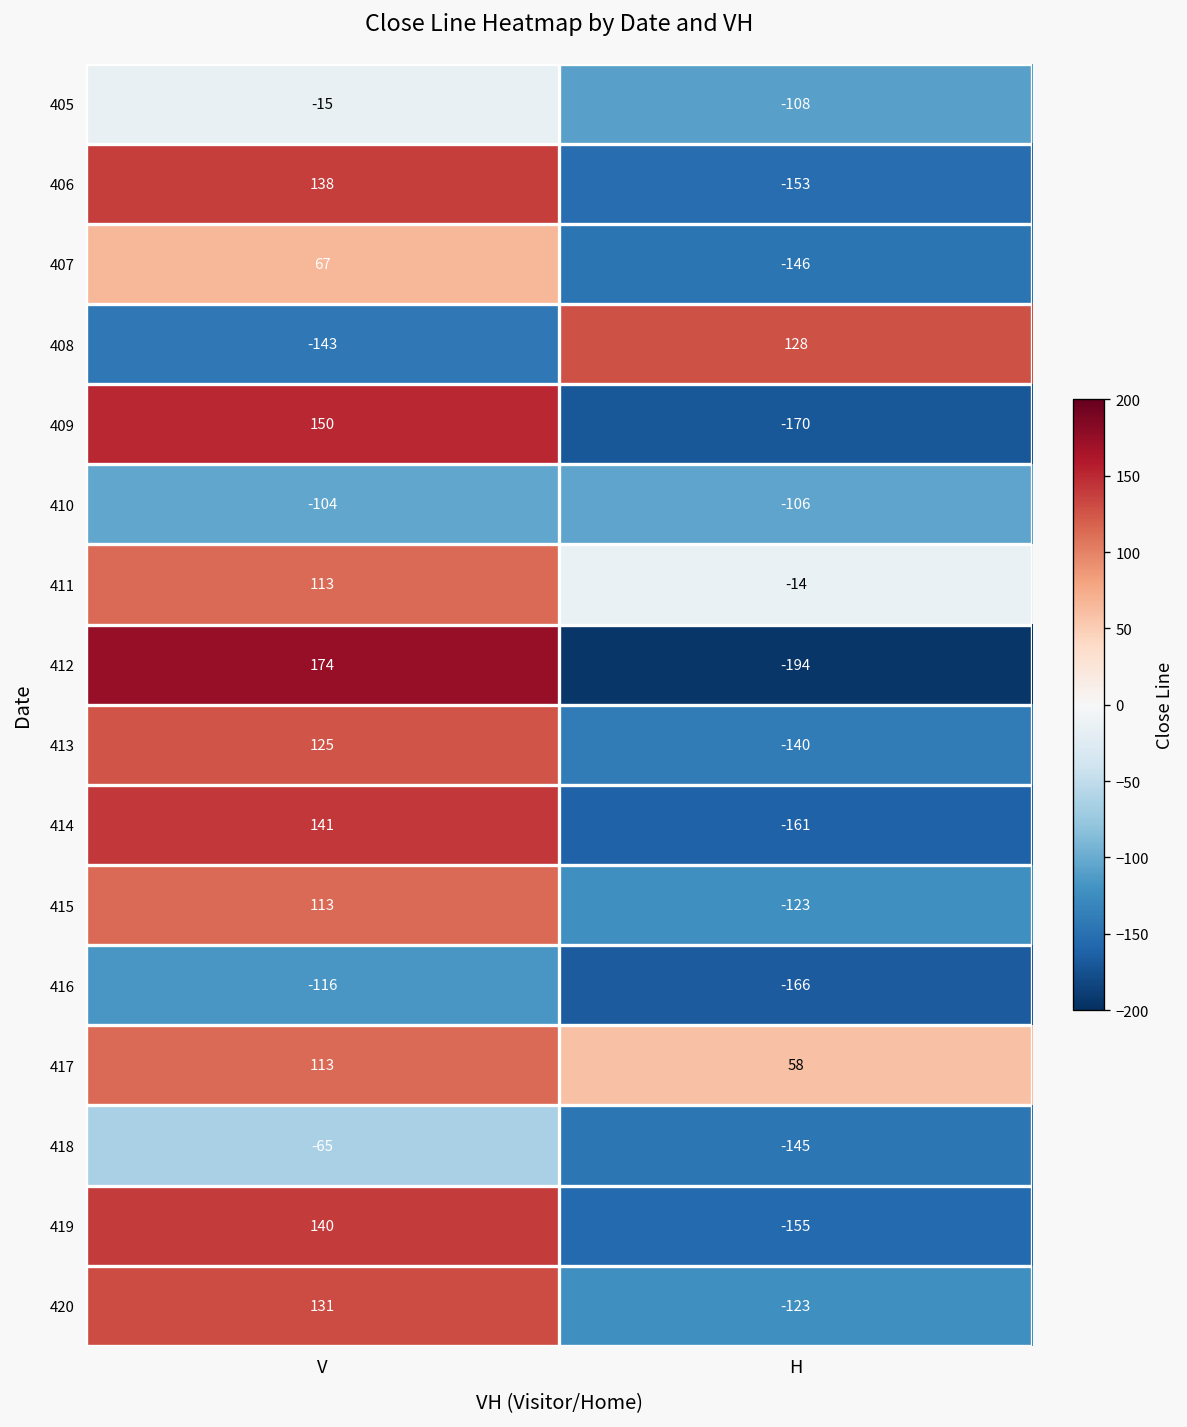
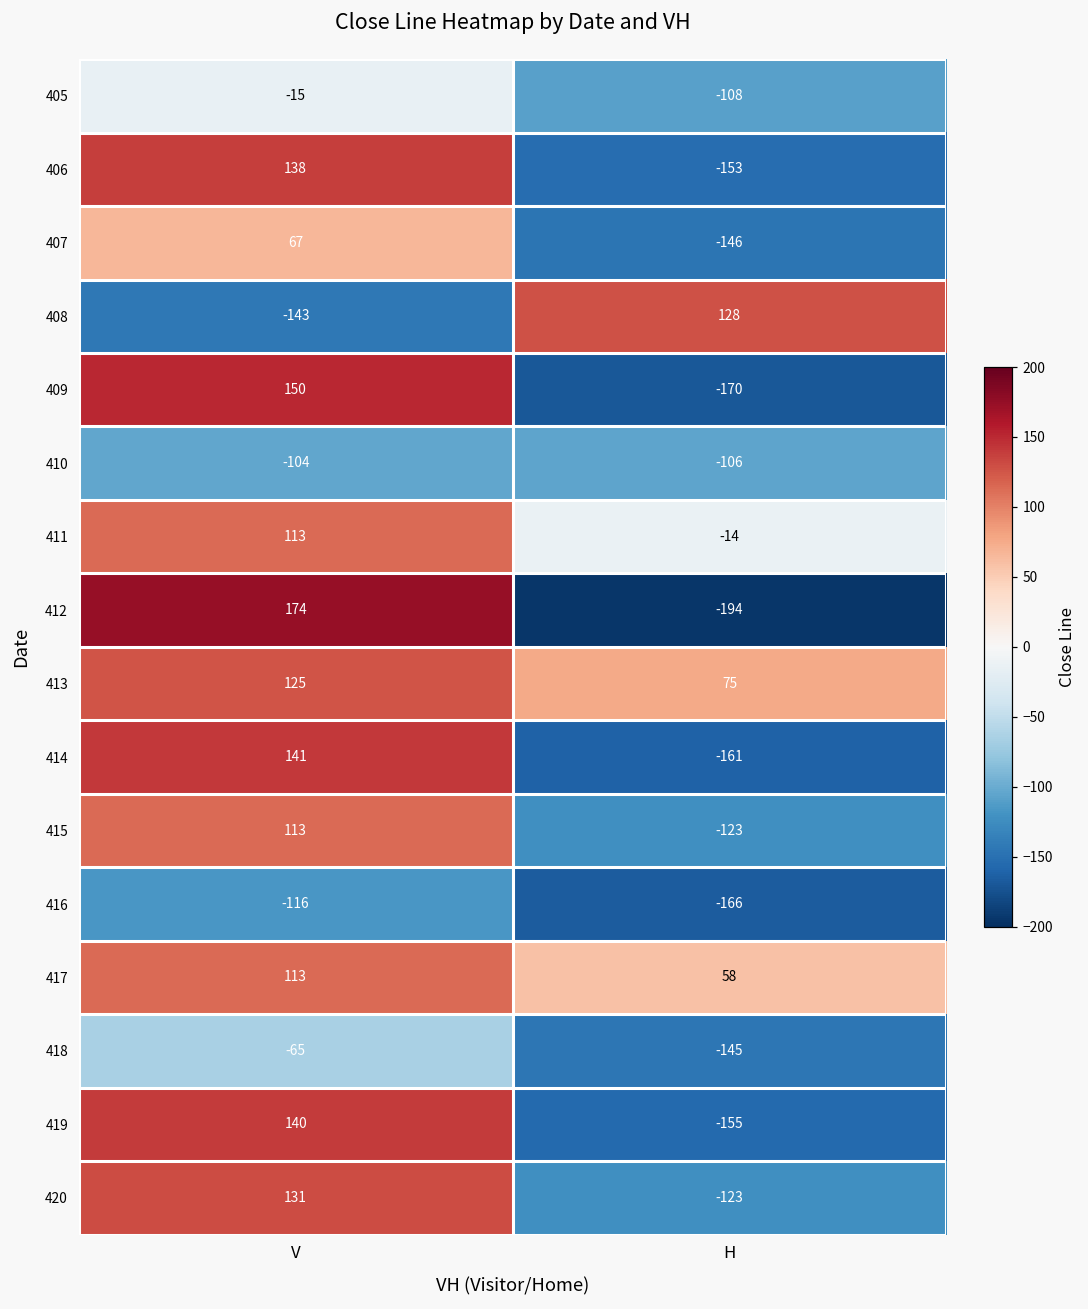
413, H: -140 -> 75
